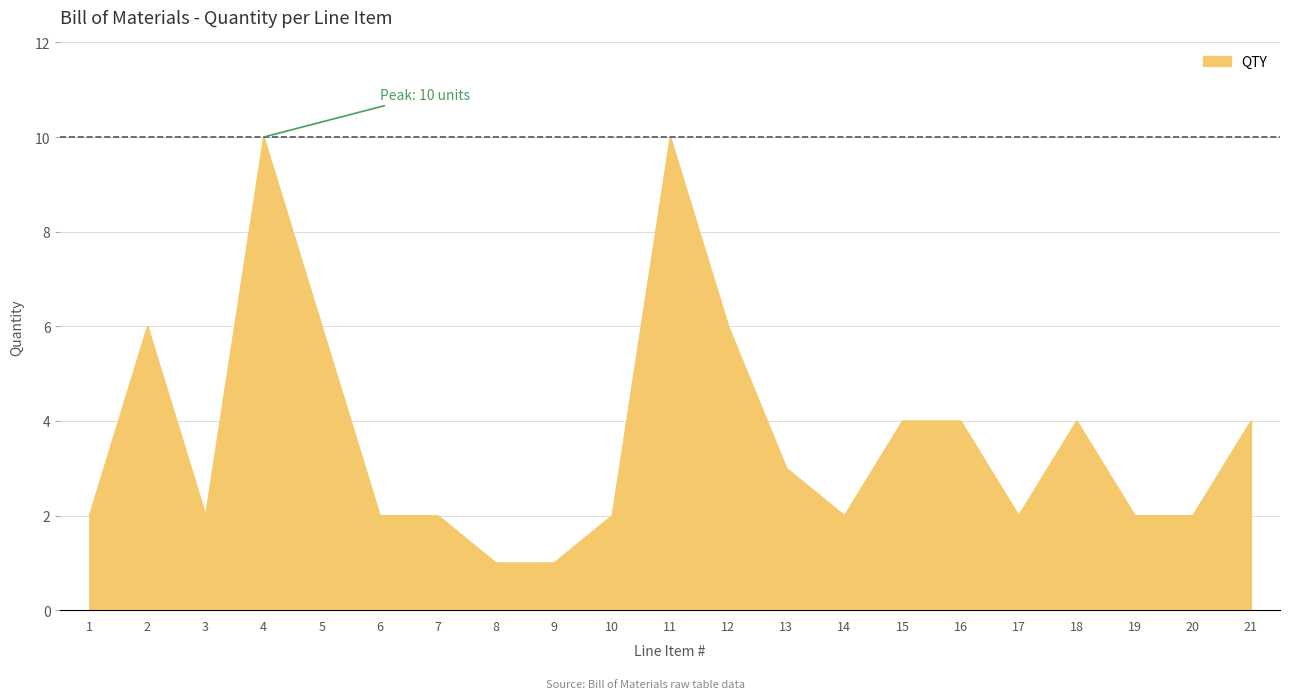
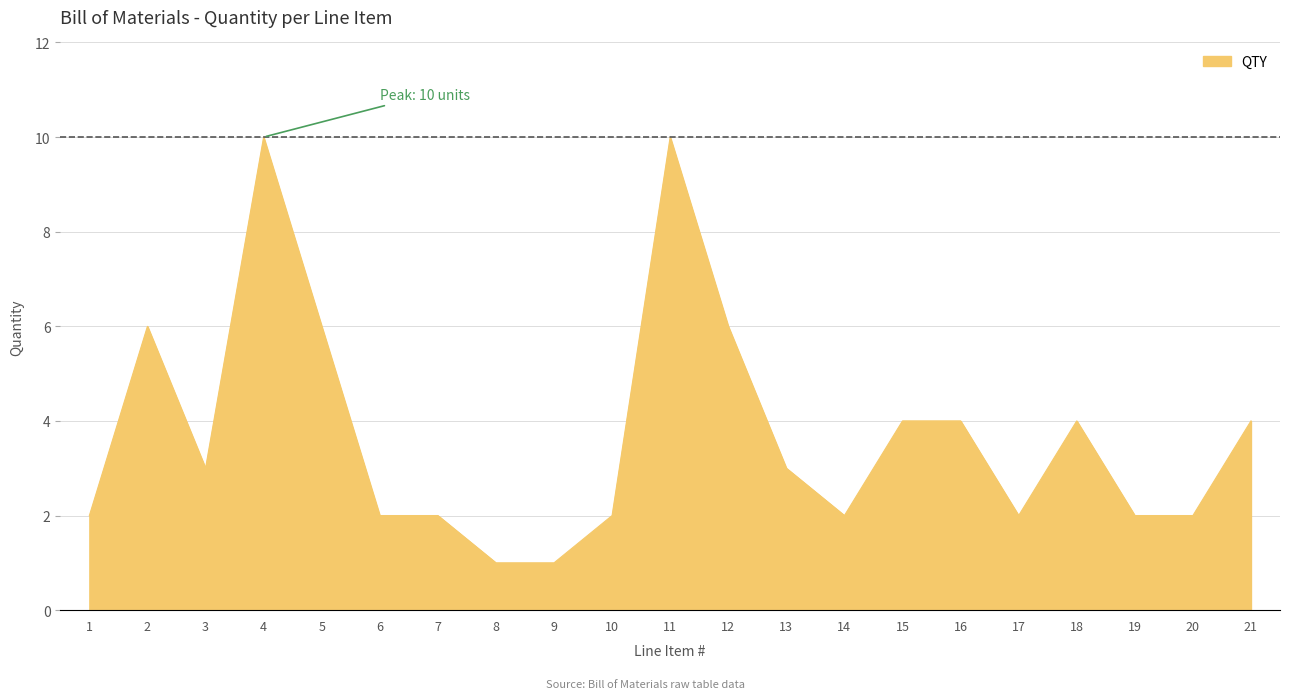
3: 2 -> 3
